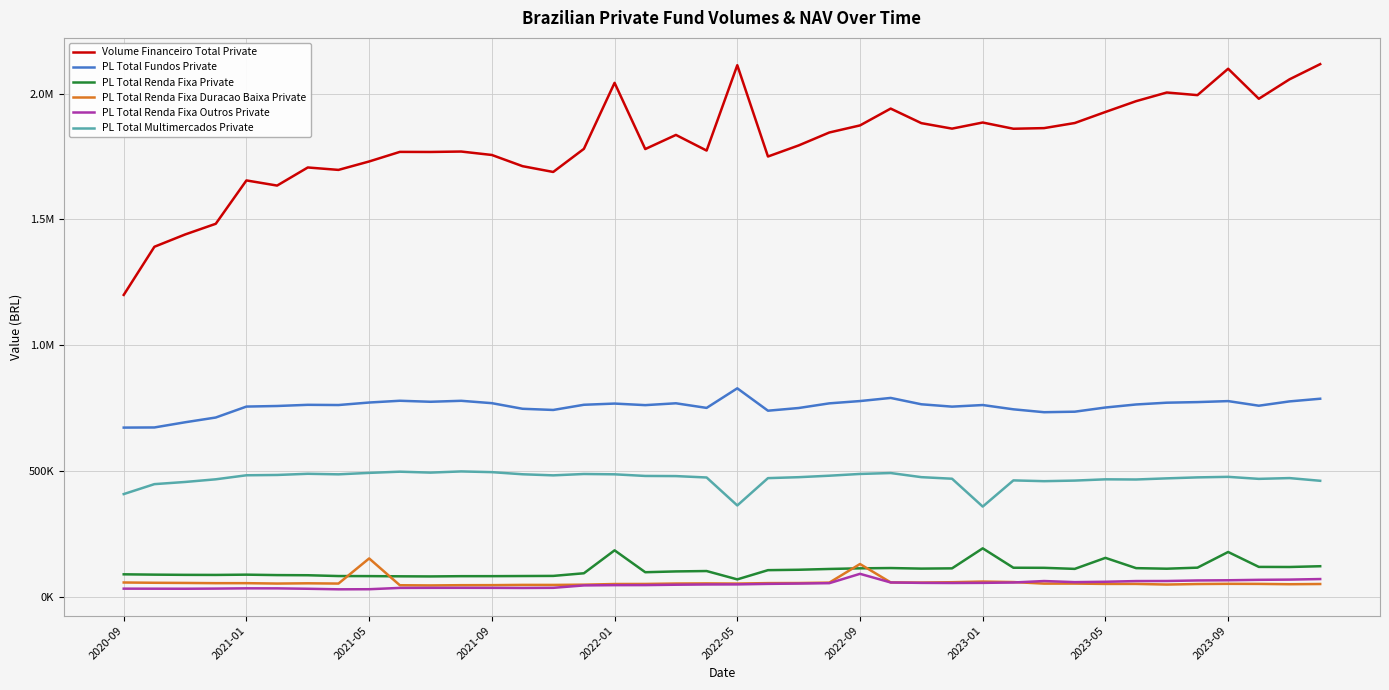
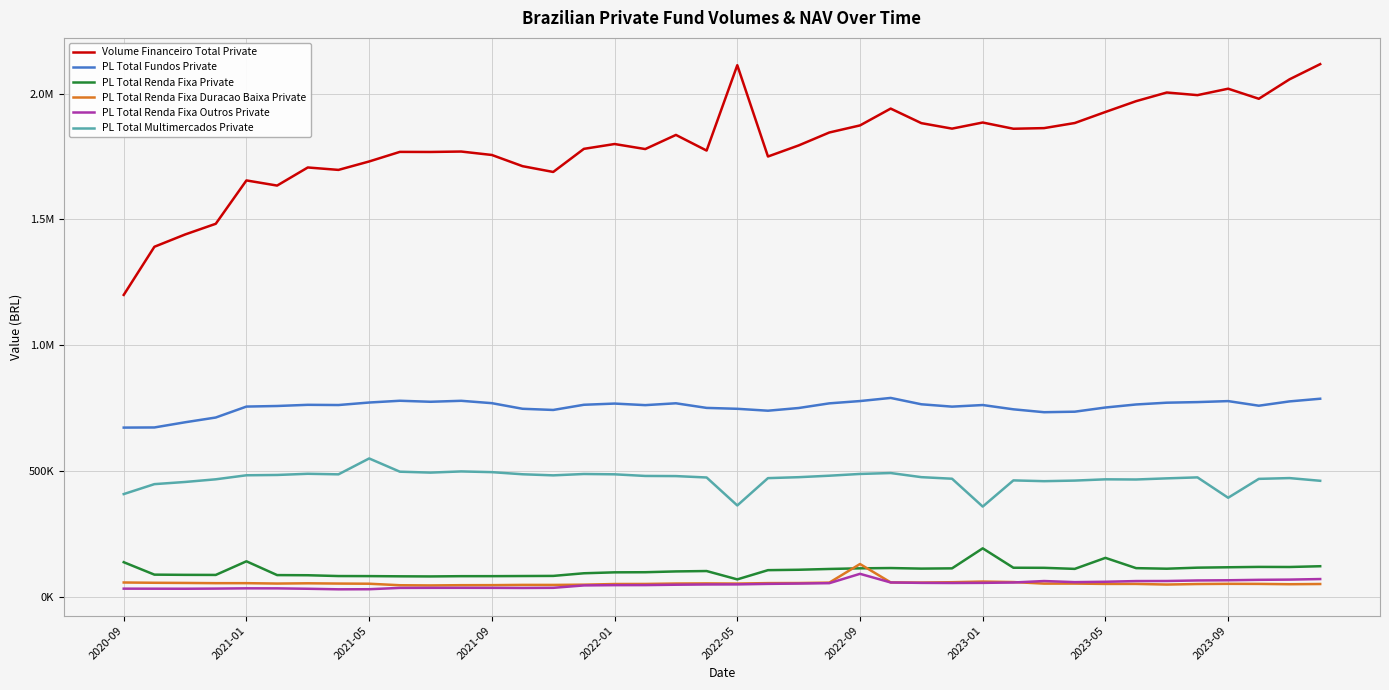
PL Total Renda Fixa Private, 2020-09: 90000 -> 140000
PL Total Renda Fixa Private, 2021-01: 90000 -> 140000
PL Total Renda Fixa Duracao Baixa Private, 2021-05: 150000 -> 50000
PL Total Multimercados Private, 2021-05: 490000 -> 550000
Volume Financeiro Total Private, 2022-01: 2040000 -> 1800000
PL Total Renda Fixa Private, 2022-01: 180000 -> 100000
PL Total Fundos Private, 2022-05: 830000 -> 750000
Volume Financeiro Total Private, 2023-09: 2100000 -> 2020000
PL Total Renda Fixa Private, 2023-09: 180000 -> 120000
PL Total Multimercados Private, 2023-09: 480000 -> 390000
